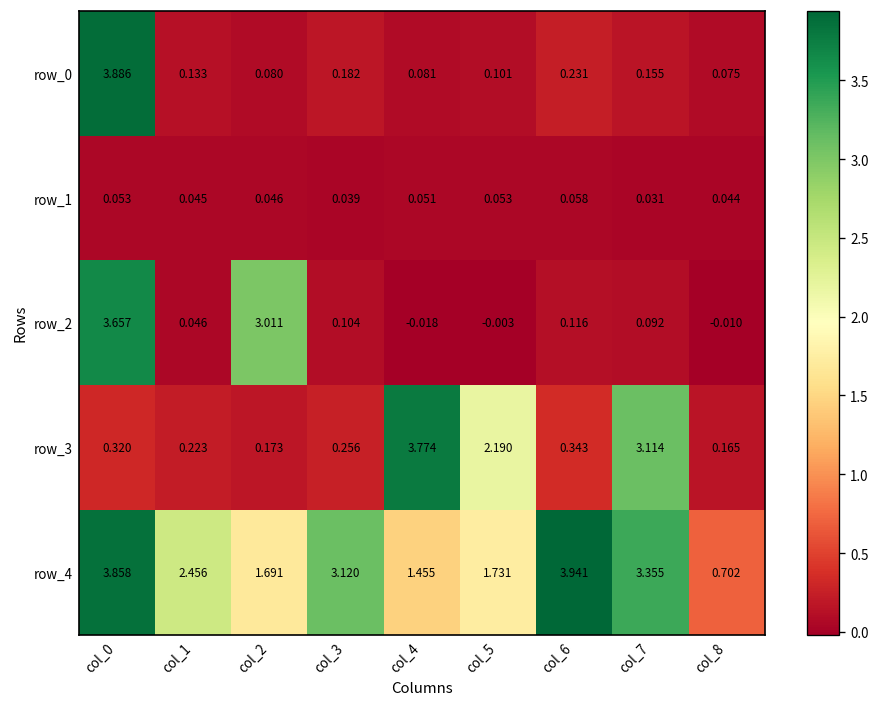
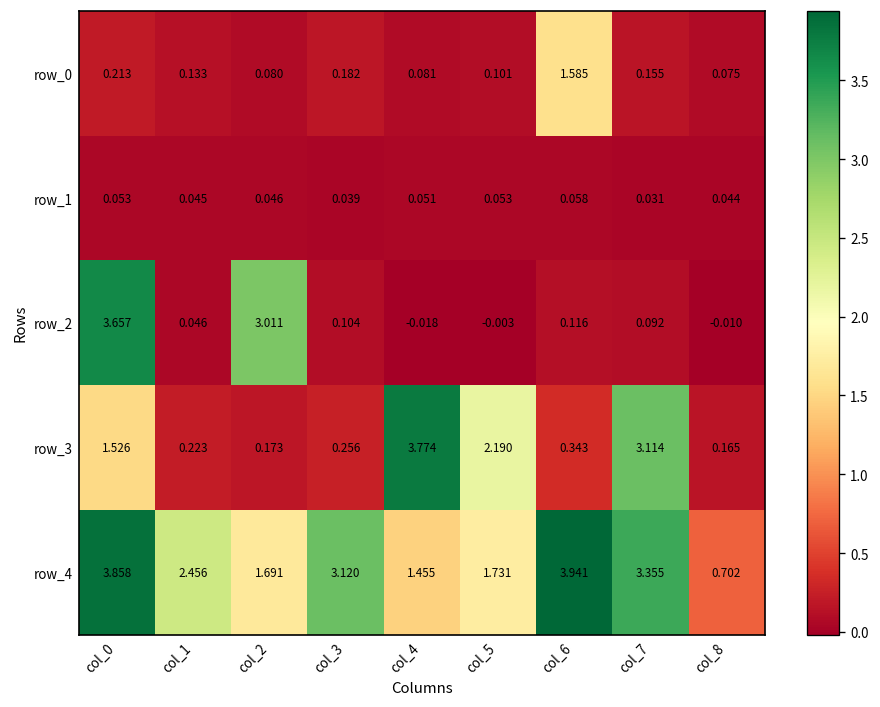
row_0, col_0: 3.886 -> 0.213
row_0, col_6: 0.231 -> 1.585
row_3, col_0: 0.320 -> 1.526
